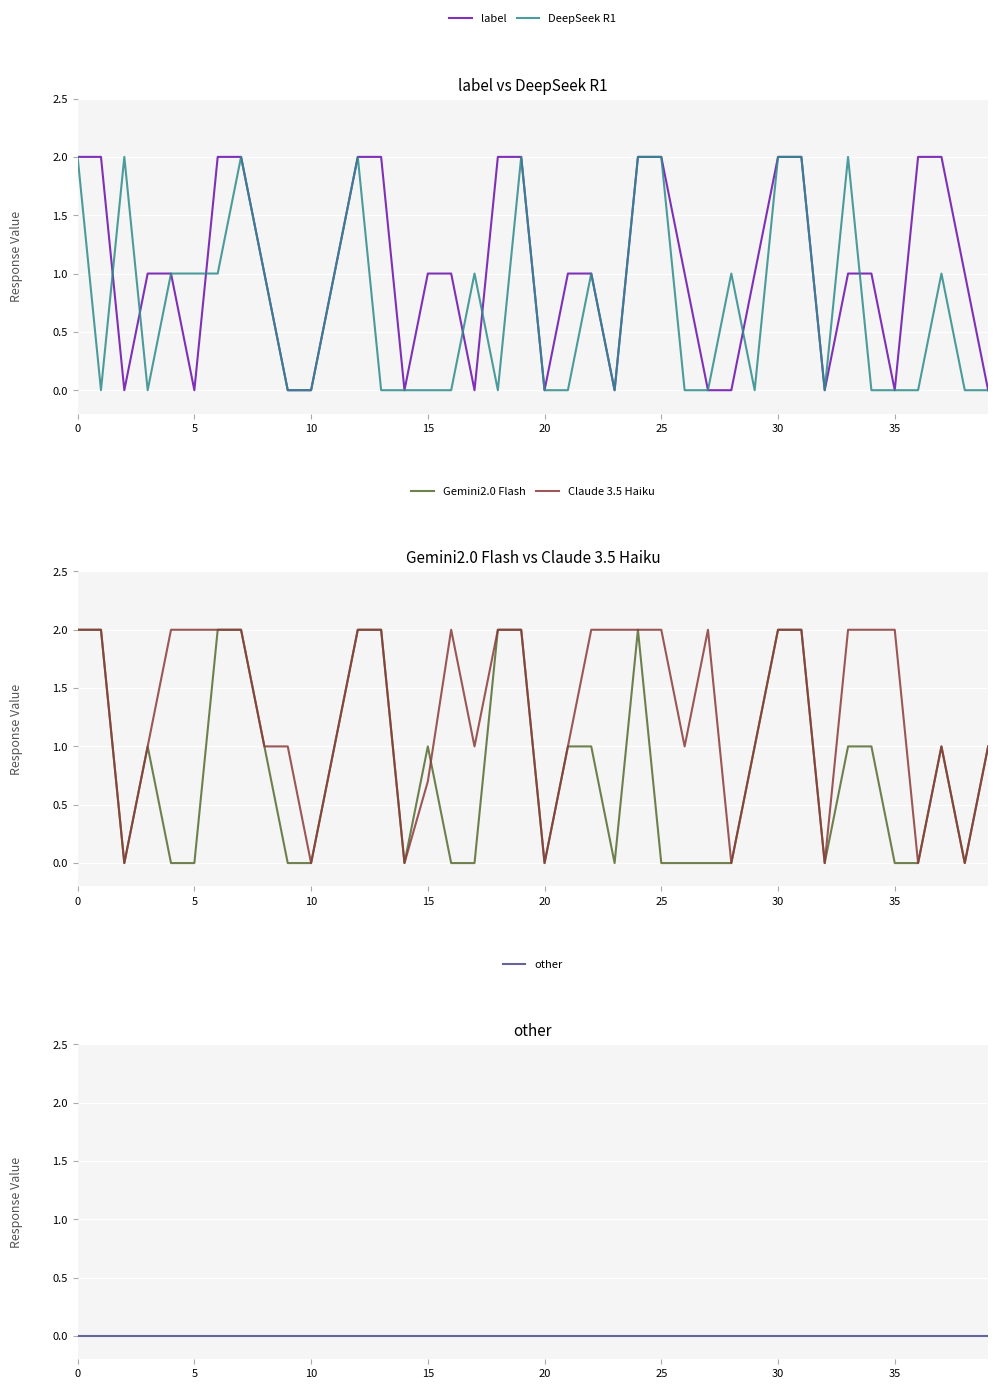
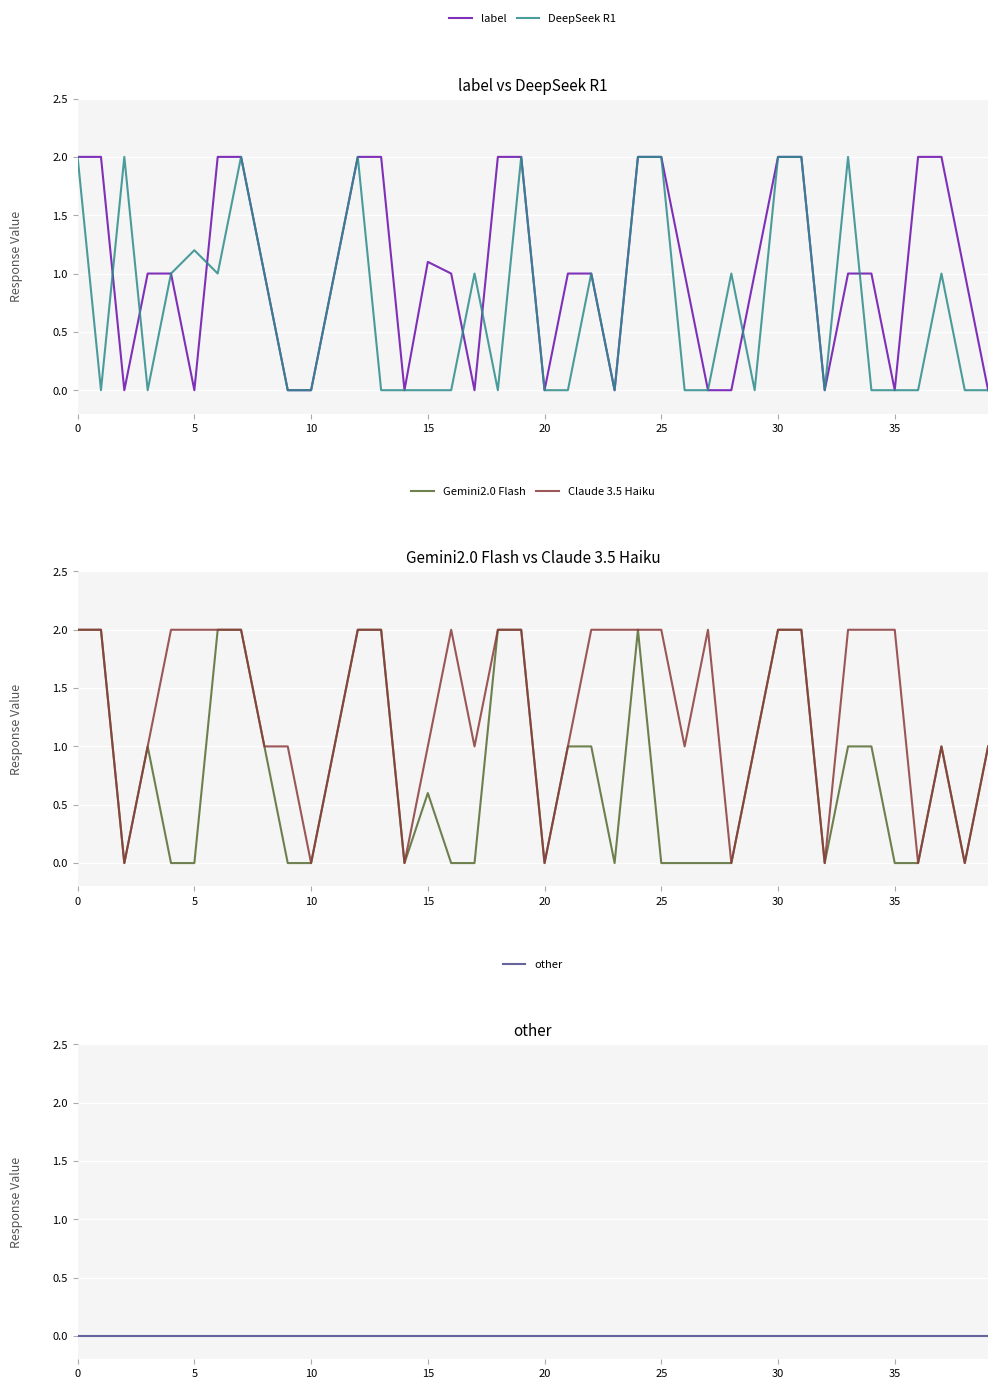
label vs DeepSeek R1, DeepSeek R1, 5: 1.0 -> 1.2
label vs DeepSeek R1, label, 15: 1.0 -> 1.1
Gemini2.0 Flash vs Claude 3.5 Haiku, Gemini2.0 Flash, 15: 1.0 -> 0.6
Gemini2.0 Flash vs Claude 3.5 Haiku, Claude 3.5 Haiku, 15: 0.7 -> 1.0
